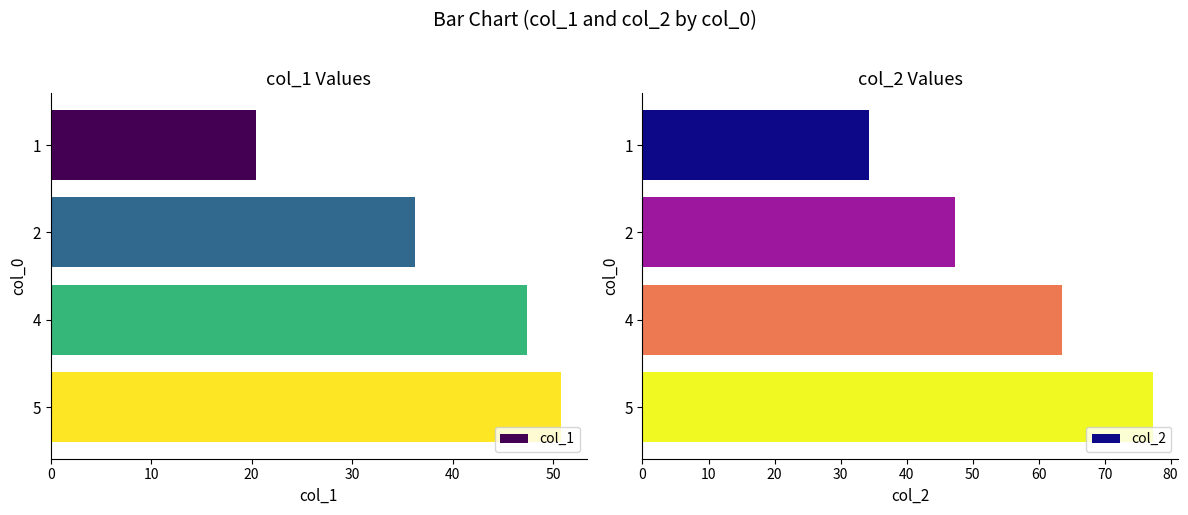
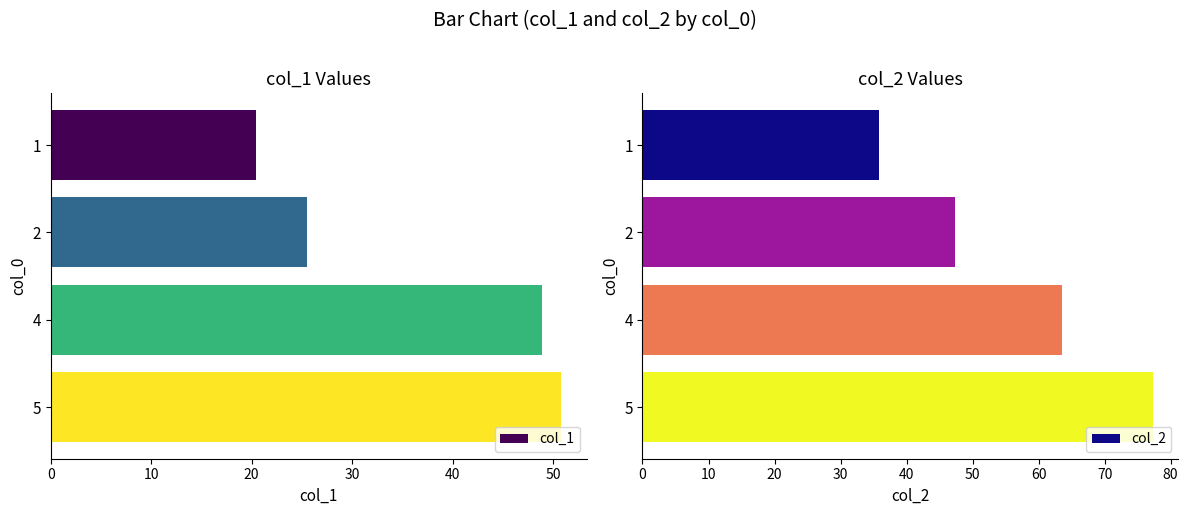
col_1 Values, 2: 36.3 -> 25.5
col_1 Values, 4: 47.4 -> 48.9
col_2 Values, 1: 34 -> 36
